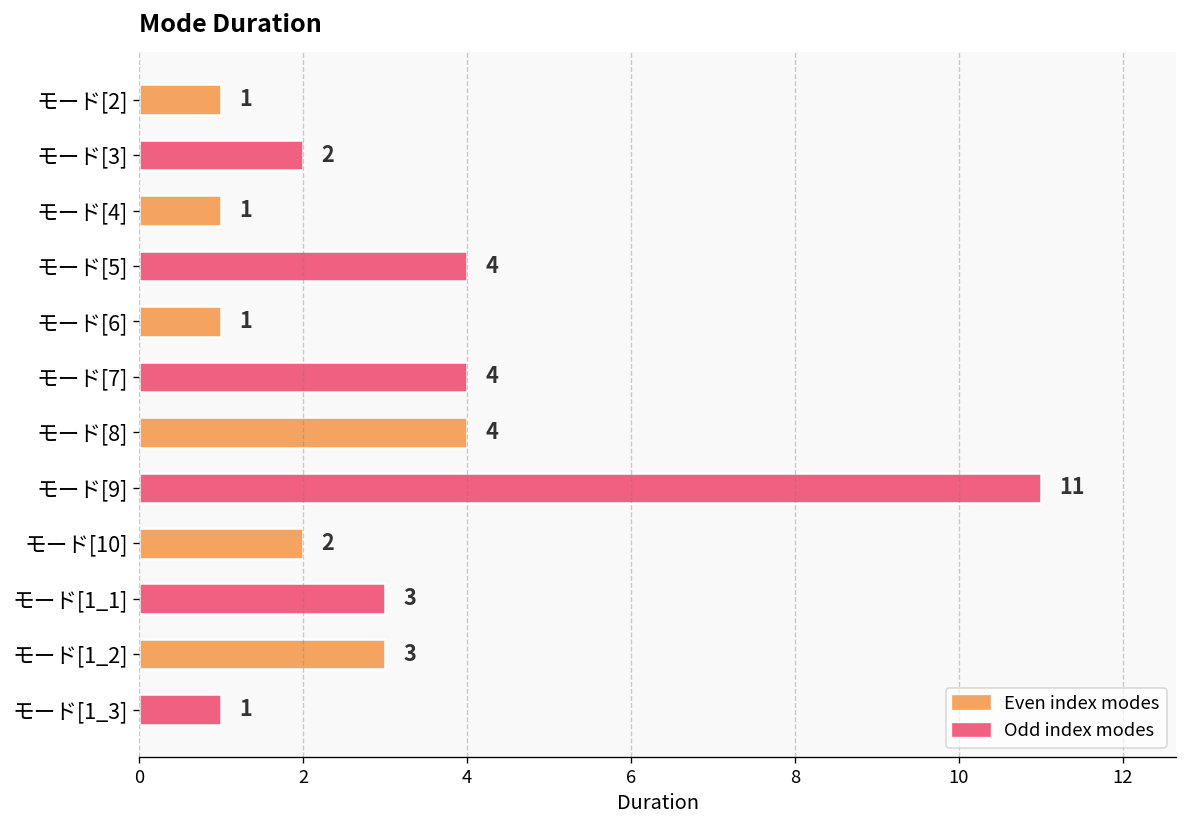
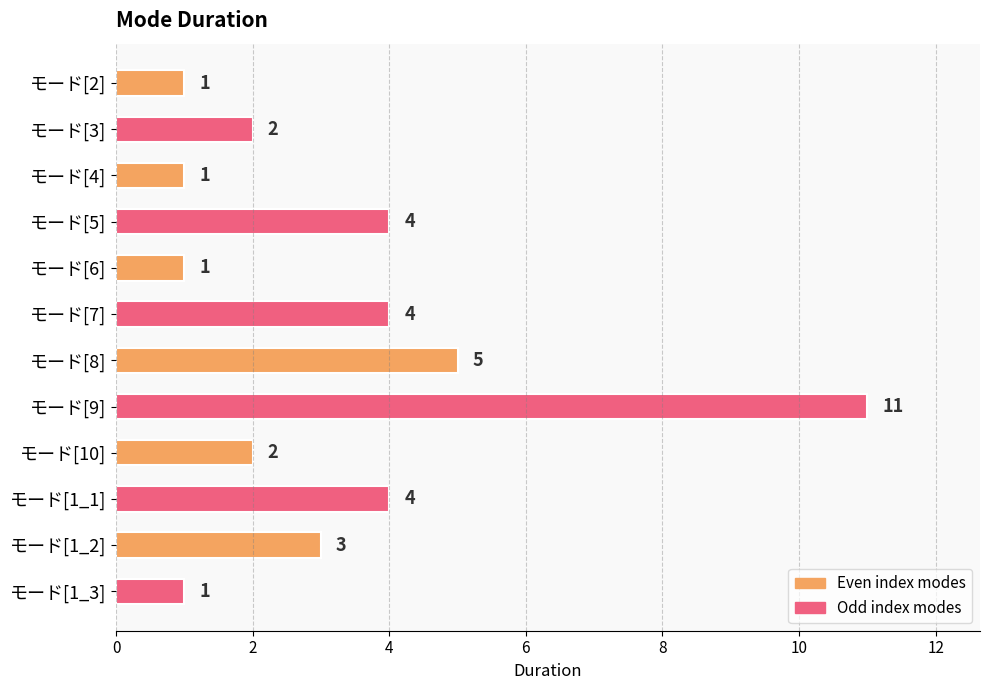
モード[8]: 4 -> 5
モード[1_1]: 3 -> 4
